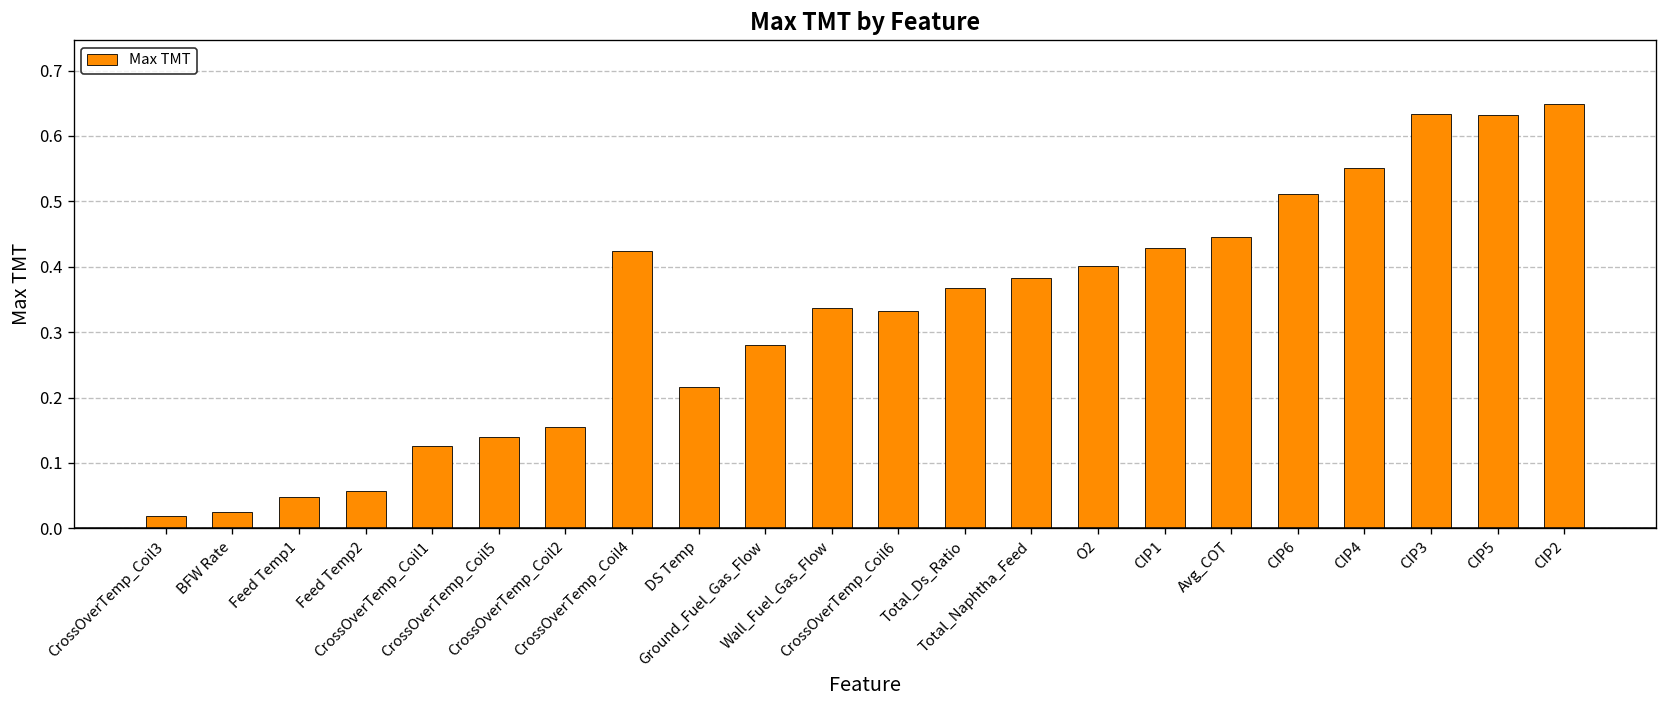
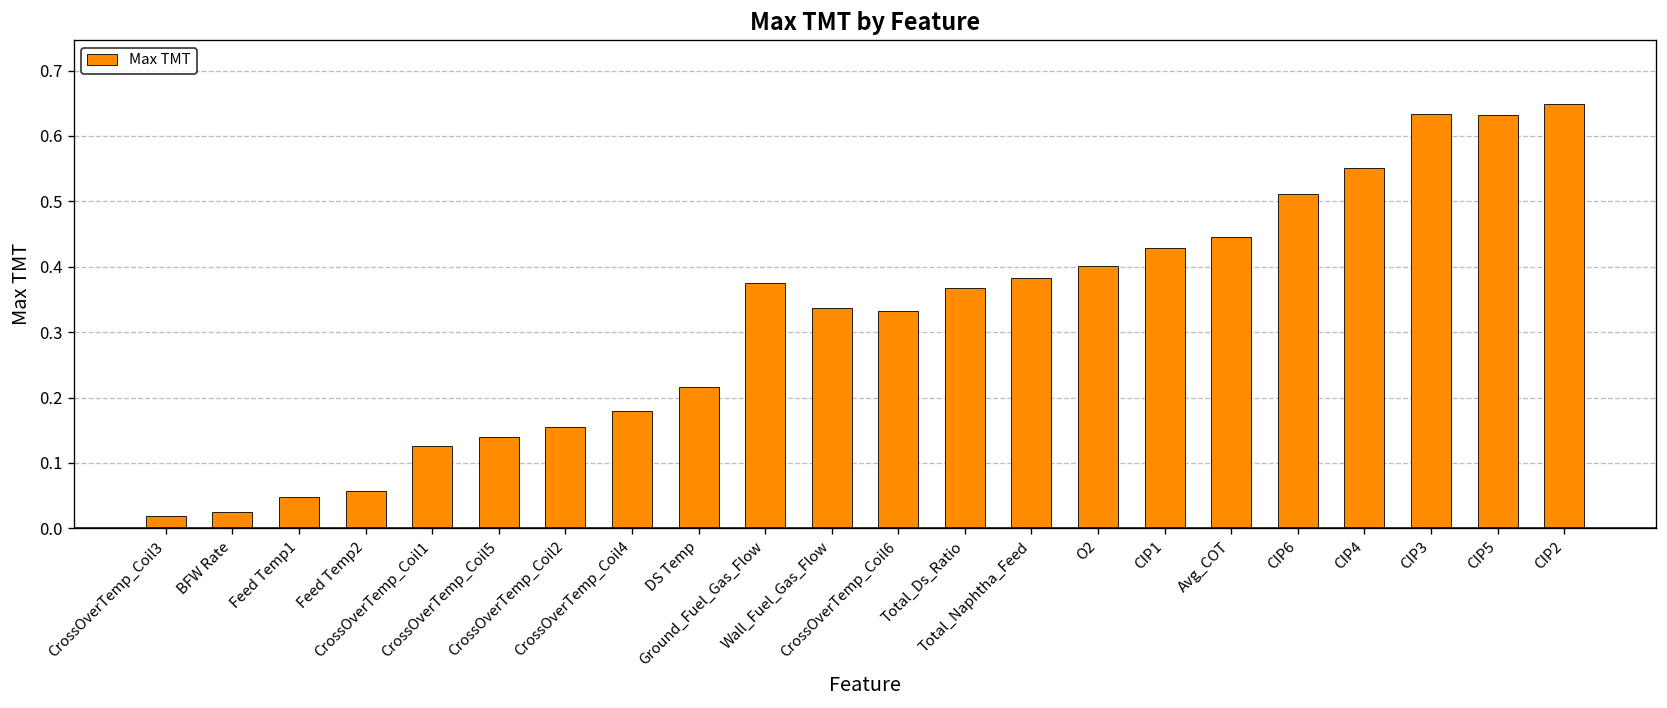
CrossOverTemp_Coil4: 0.42 -> 0.18
Ground_Fuel_Gas_Flow: 0.28 -> 0.38
